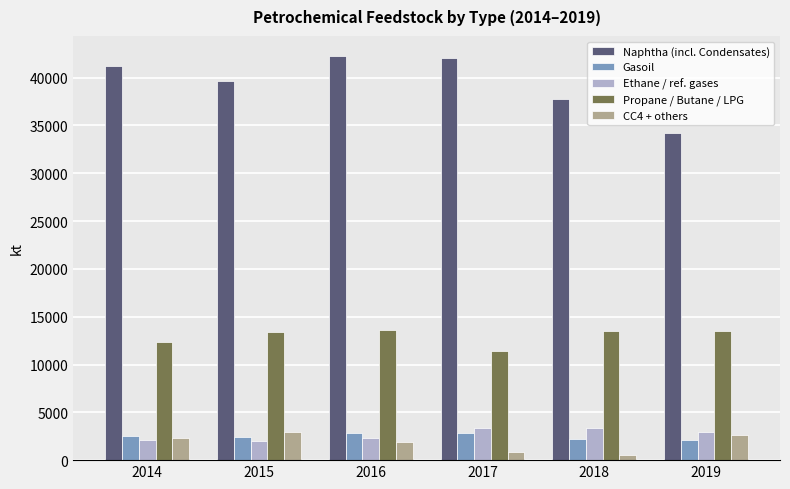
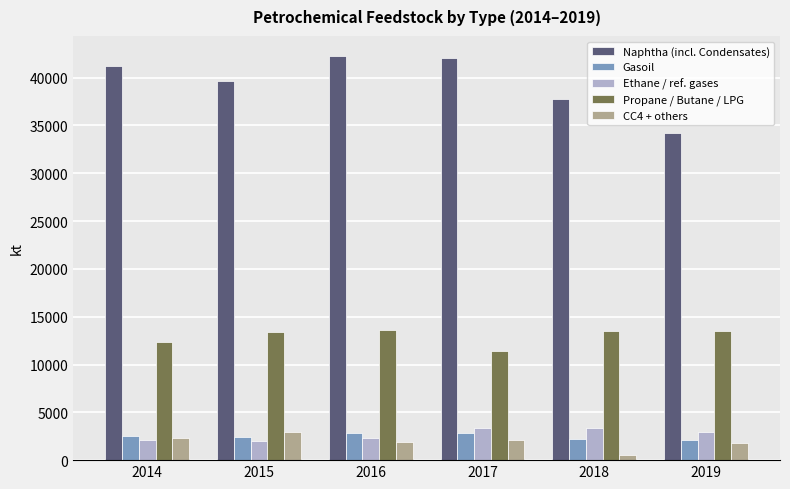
CC4 + others, 2017: 1000 -> 2000
CC4 + others, 2019: 3000 -> 2000
